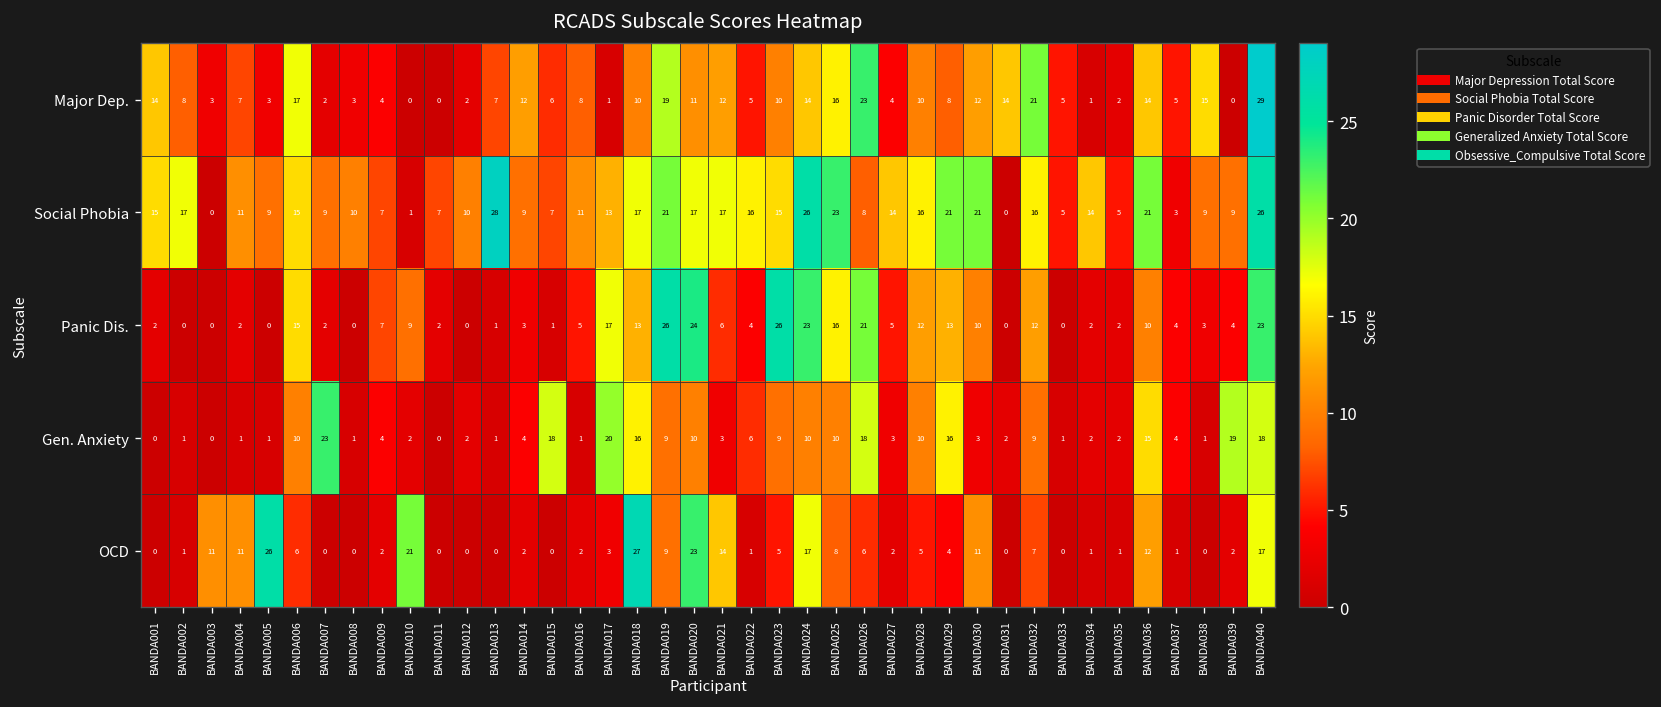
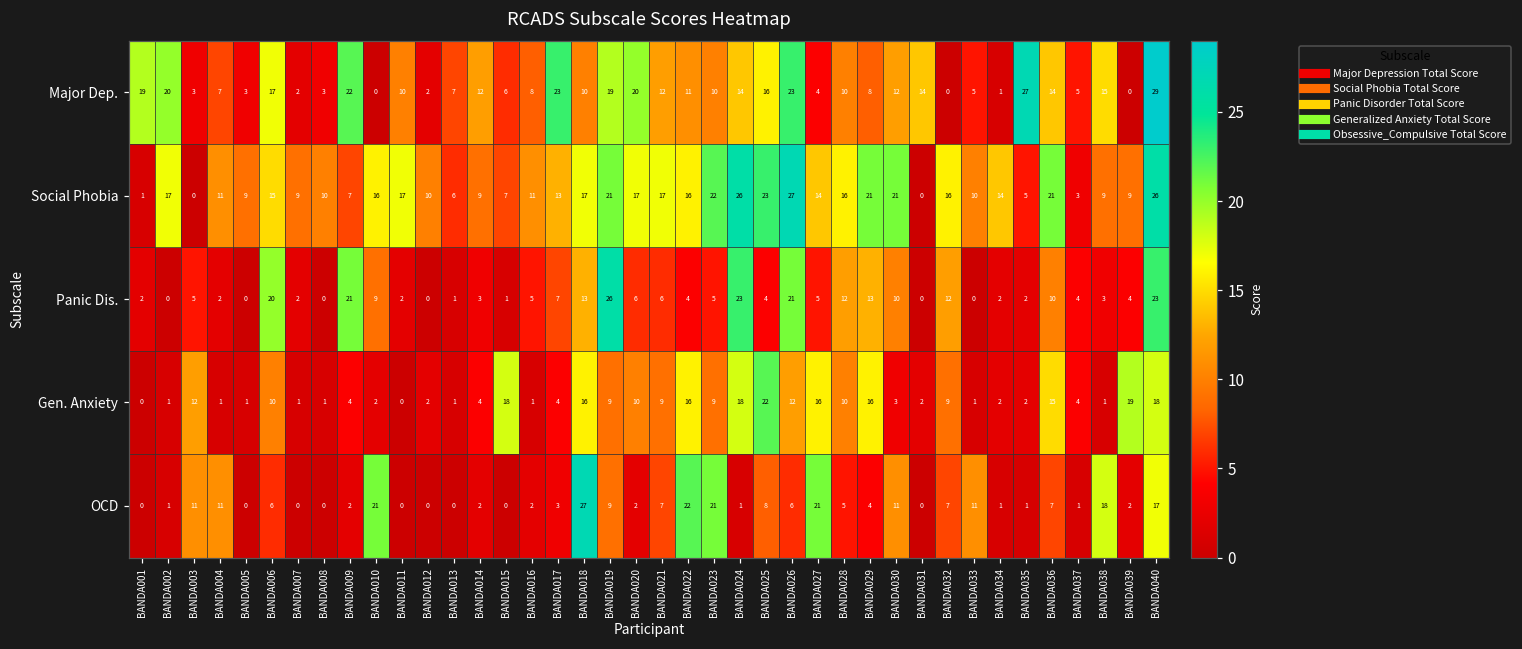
Major Dep., BANDA001: 14 -> 19
Major Dep., BANDA002: 8 -> 20
Major Dep., BANDA009: 4 -> 22
Major Dep., BANDA011: 0 -> 10
Major Dep., BANDA017: 1 -> 23
Major Dep., BANDA020: 11 -> 20
Major Dep., BANDA022: 5 -> 11
Major Dep., BANDA032: 21 -> 0
Major Dep., BANDA035: 2 -> 27
Social Phobia, BANDA001: 15 -> 1
Social Phobia, BANDA010: 1 -> 16
Social Phobia, BANDA011: 7 -> 17
Social Phobia, BANDA013: 28 -> 6
Social Phobia, BANDA023: 15 -> 22
Social Phobia, BANDA026: 8 -> 27
Social Phobia, BANDA033: 5 -> 10
Panic Dis., BANDA003: 0 -> 5
Panic Dis., BANDA006: 15 -> 20
Panic Dis., BANDA009: 7 -> 21
Panic Dis., BANDA017: 17 -> 7
Panic Dis., BANDA020: 24 -> 6
Panic Dis., BANDA023: 26 -> 5
Panic Dis., BANDA025: 16 -> 4
Gen. Anxiety, BANDA003: 0 -> 12
Gen. Anxiety, BANDA007: 23 -> 1
Gen. Anxiety, BANDA017: 20 -> 4
Gen. Anxiety, BANDA021: 3 -> 9
Gen. Anxiety, BANDA022: 6 -> 16
Gen. Anxiety, BANDA024: 10 -> 18
Gen. Anxiety, BANDA025: 10 -> 22
Gen. Anxiety, BANDA026: 18 -> 12
Gen. Anxiety, BANDA027: 3 -> 16
OCD, BANDA005: 26 -> 0
OCD, BANDA020: 23 -> 2
OCD, BANDA021: 14 -> 7
OCD, BANDA022: 1 -> 22
OCD, BANDA023: 5 -> 21
OCD, BANDA024: 17 -> 1
OCD, BANDA027: 2 -> 21
OCD, BANDA033: 0 -> 11
OCD, BANDA036: 12 -> 7
OCD, BANDA038: 0 -> 18
